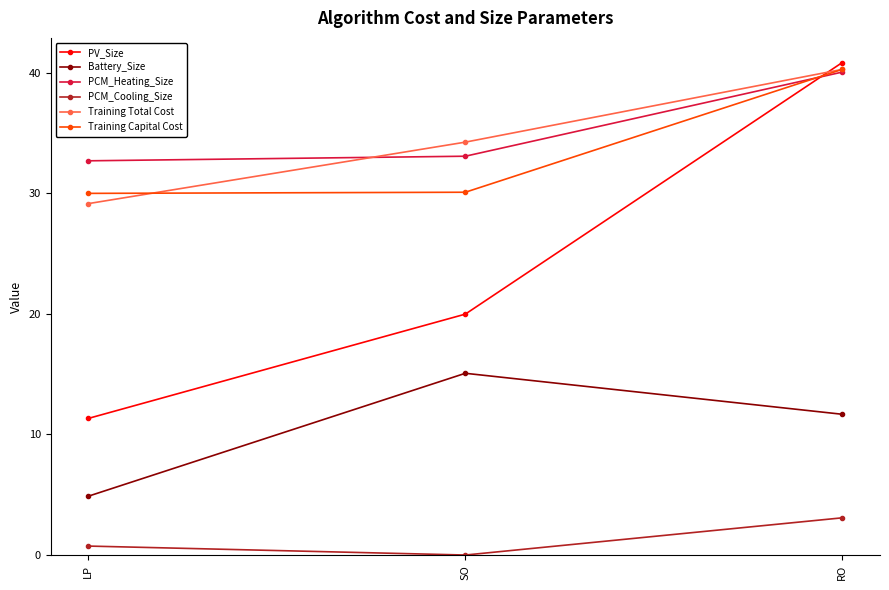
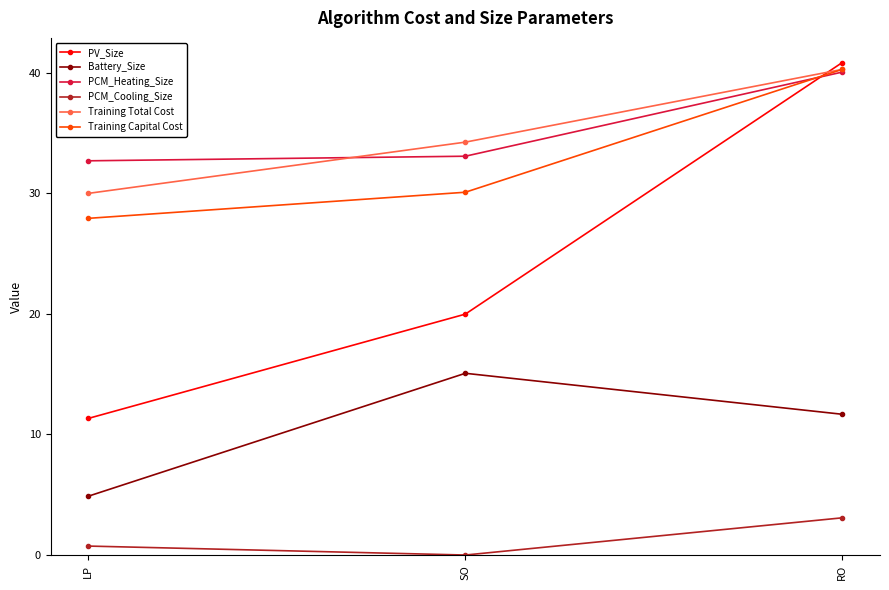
Training Total Cost, LP: 29.1 -> 30.0
Training Capital Cost, LP: 30.0 -> 27.9
